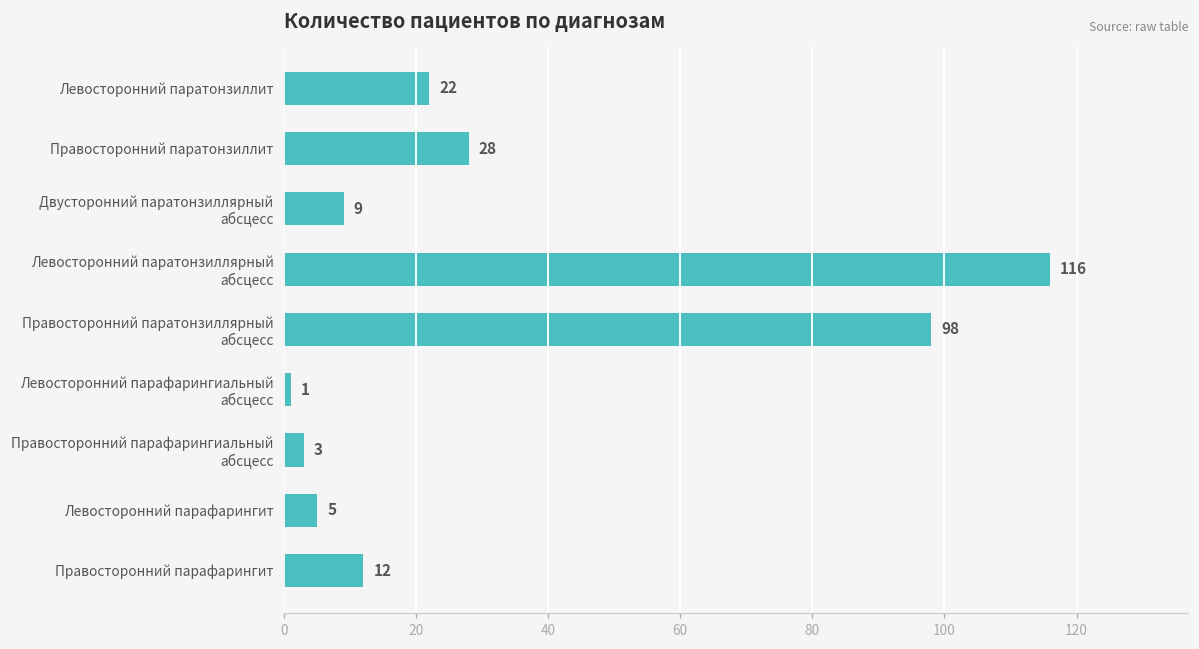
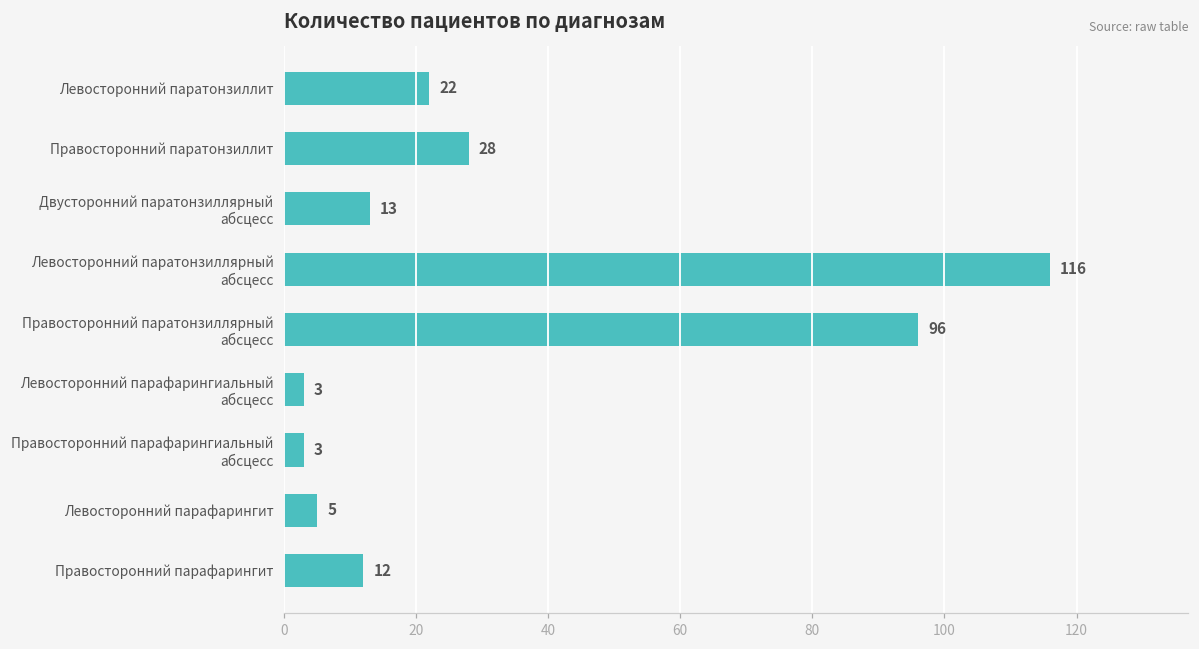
Двусторонний паратонзиллярный абсцесс: 9 -> 13
Правосторонний паратонзиллярный абсцесс: 98 -> 96
Левосторонний парафарингиальный абсцесс: 1 -> 3
